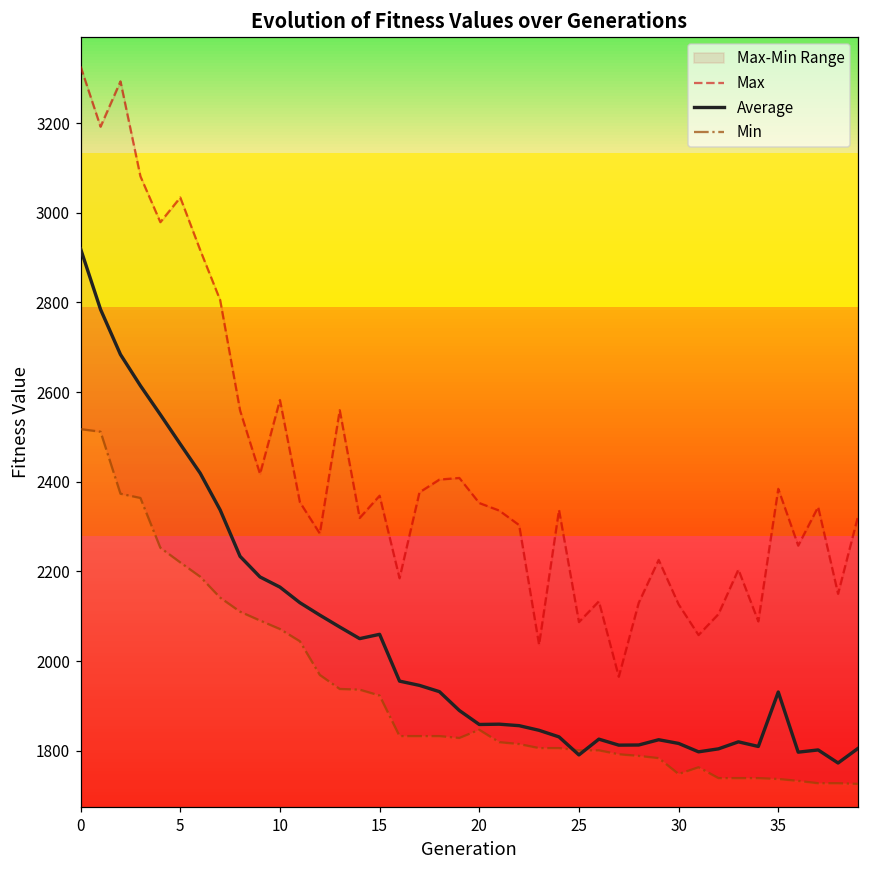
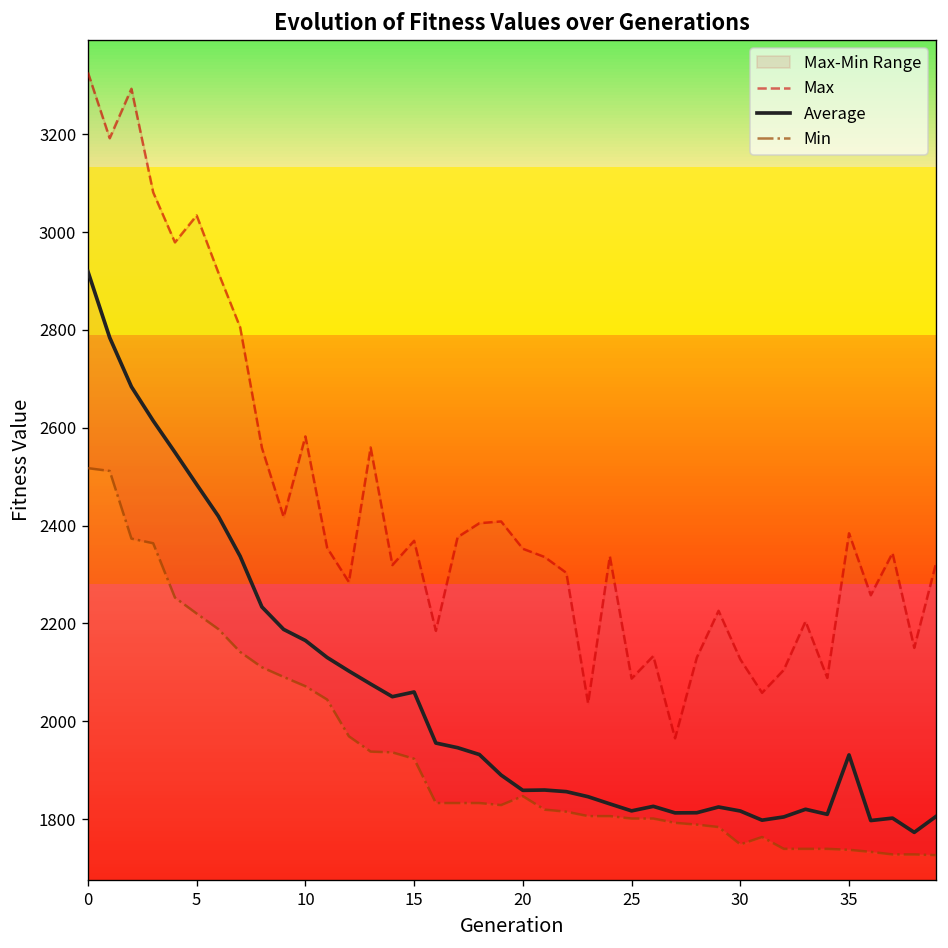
Average, 25: 1790 -> 1820
